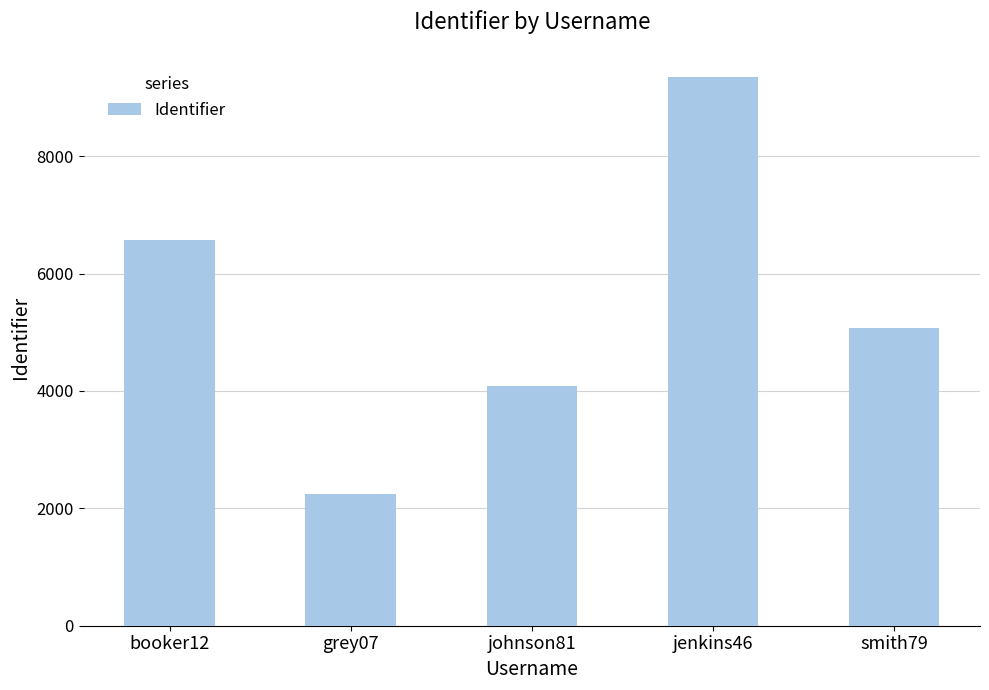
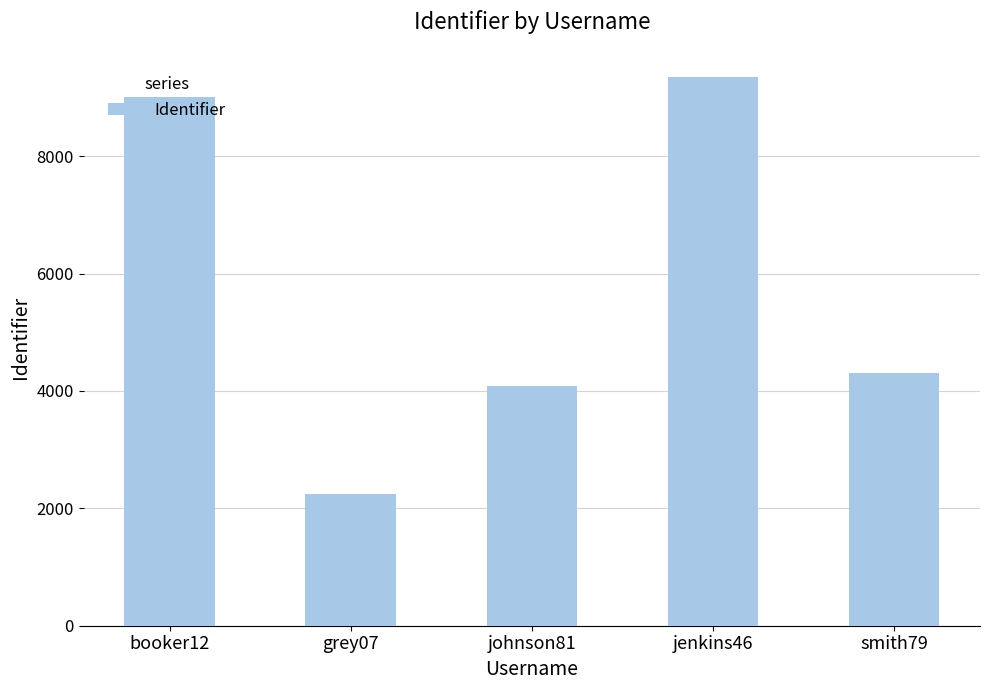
booker12: 6600 -> 9000
smith79: 5100 -> 4300
